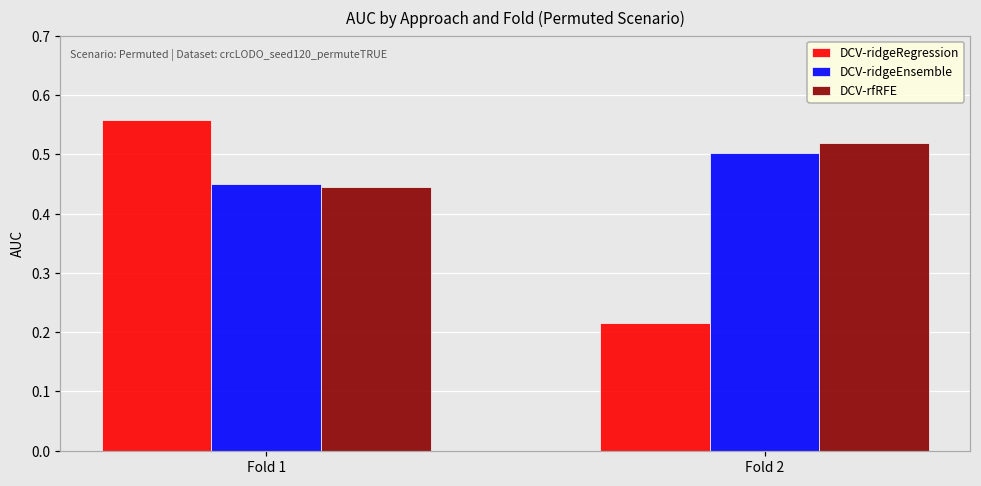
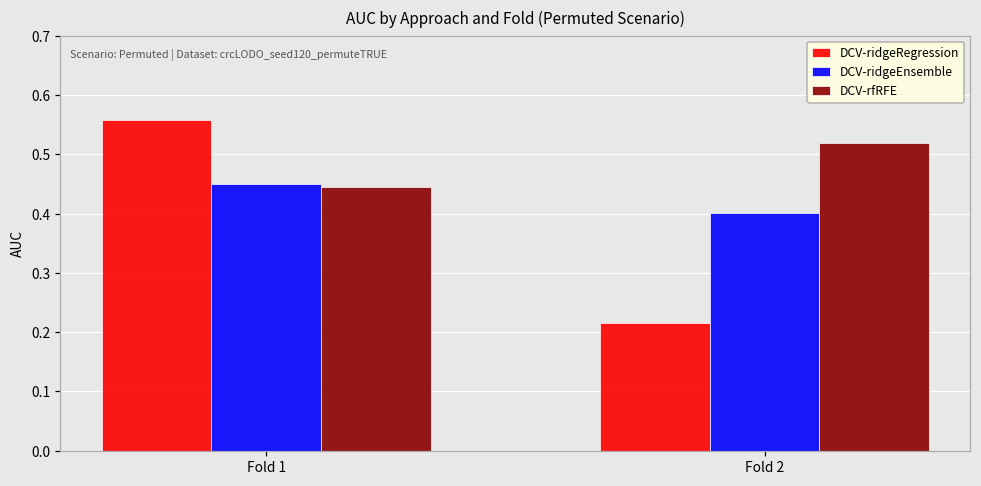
DCV-ridgeEnsemble, Fold 2: 0.50 -> 0.40
